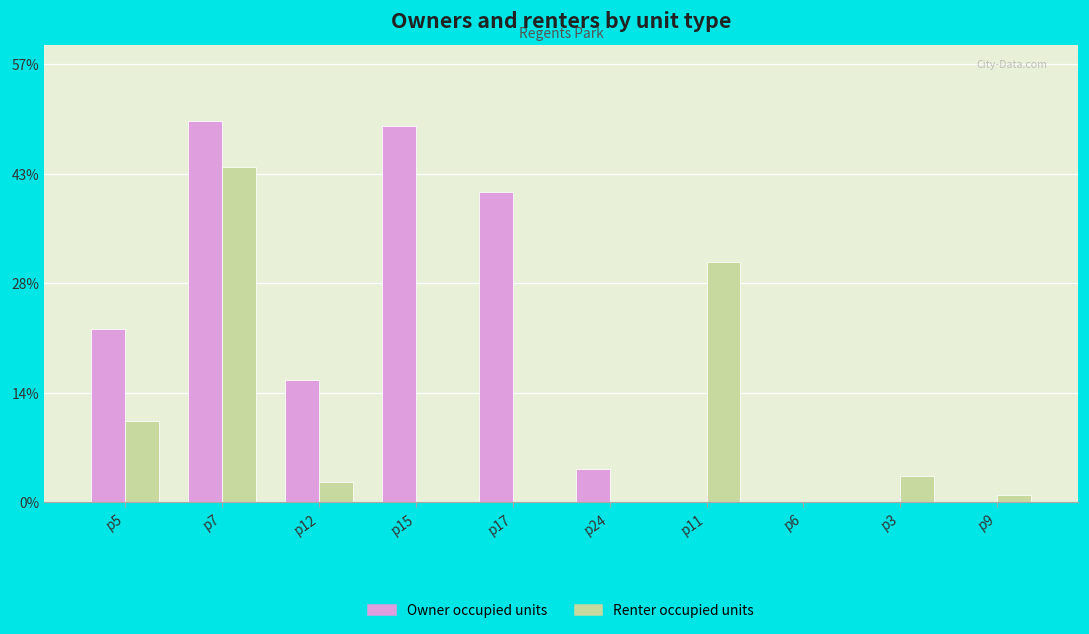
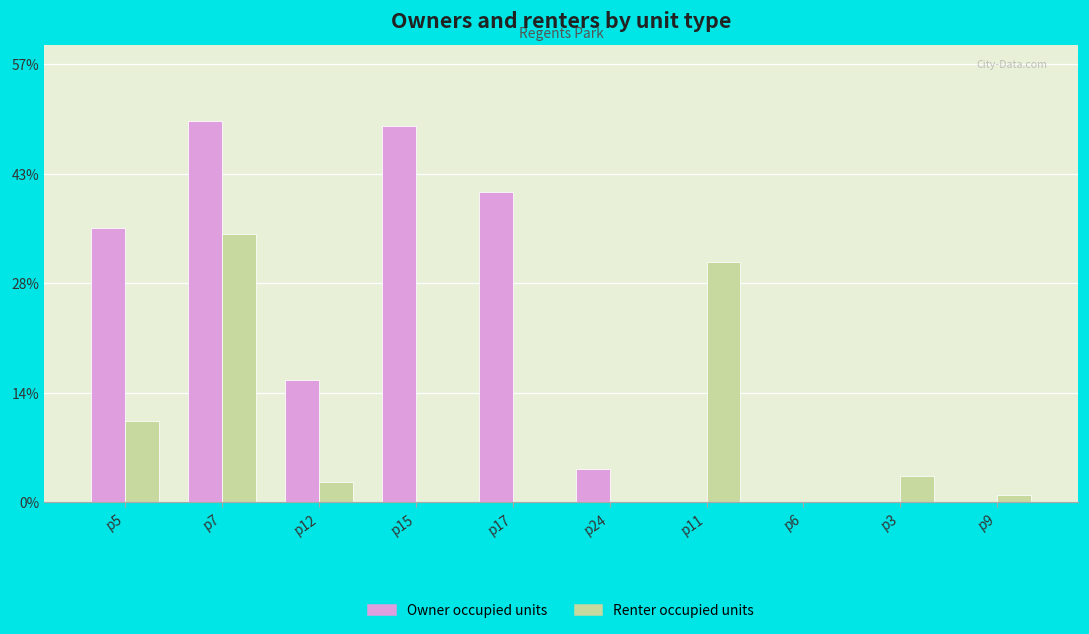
Owner occupied units, p5: 23% -> 36%
Renter occupied units, p7: 44% -> 35%
